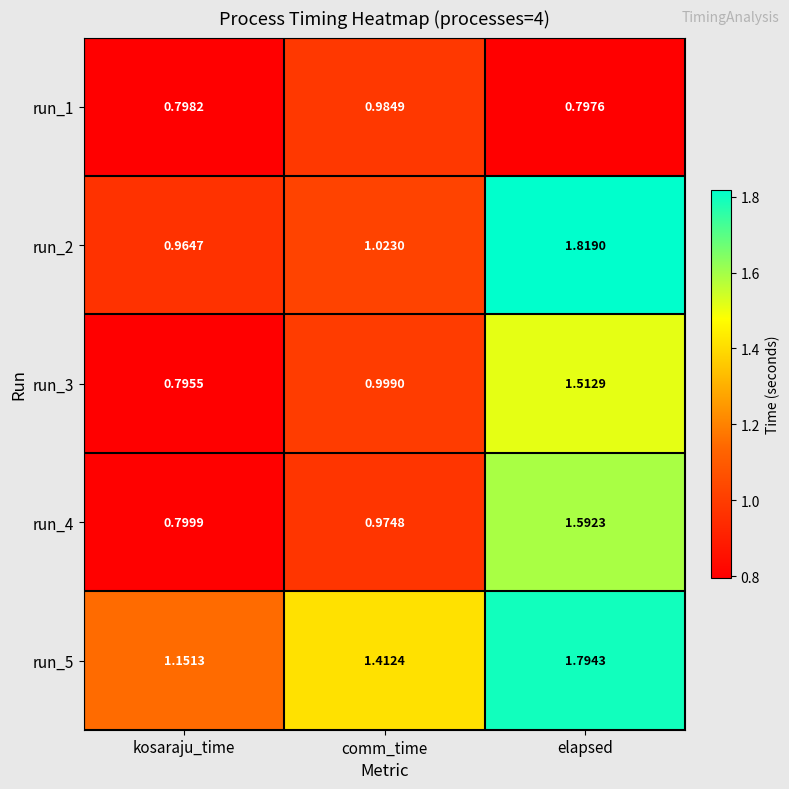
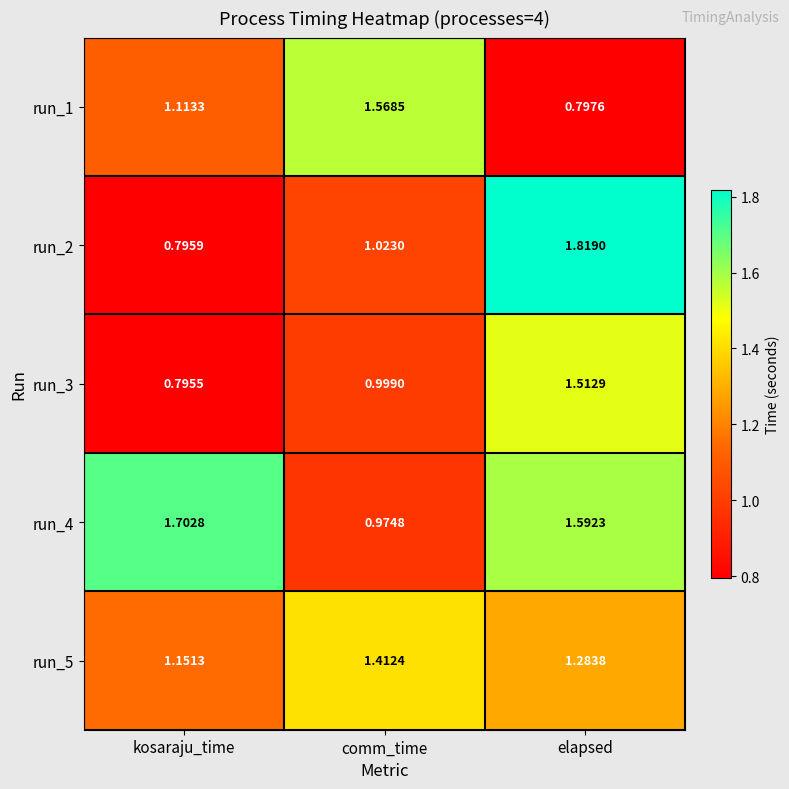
run_1, kosaraju_time: 0.7982 -> 1.1133
run_1, comm_time: 0.9849 -> 1.5685
run_2, kosaraju_time: 0.9647 -> 0.7959
run_4, kosaraju_time: 0.7999 -> 1.7028
run_5, elapsed: 1.7943 -> 1.2838
